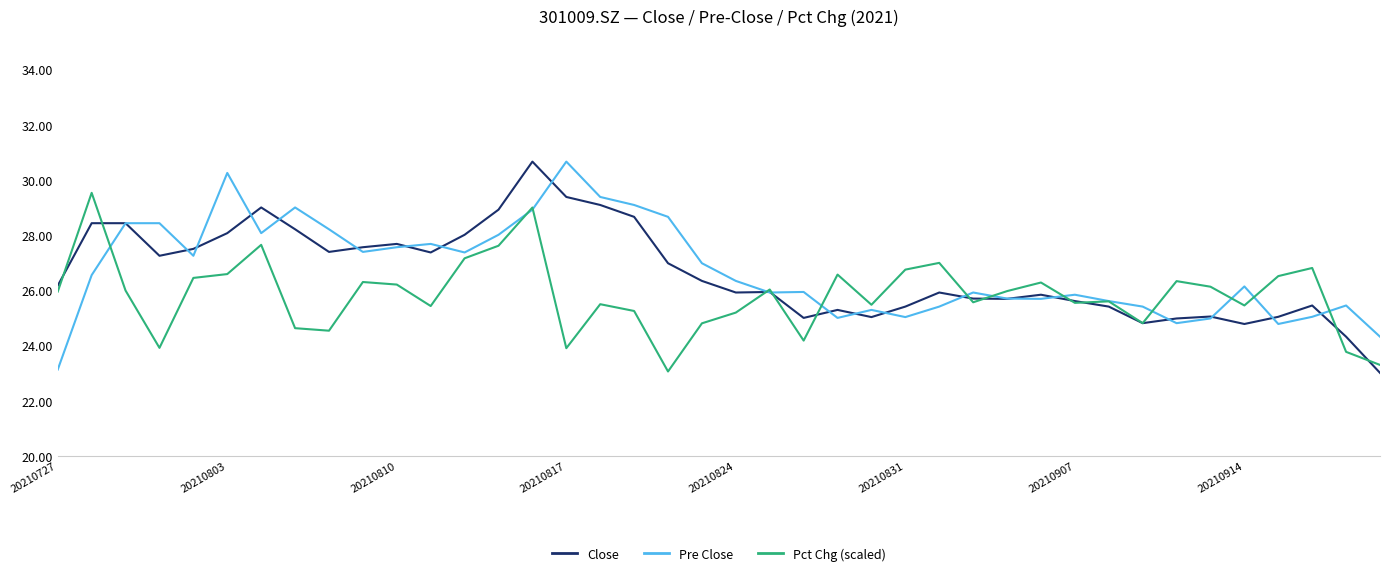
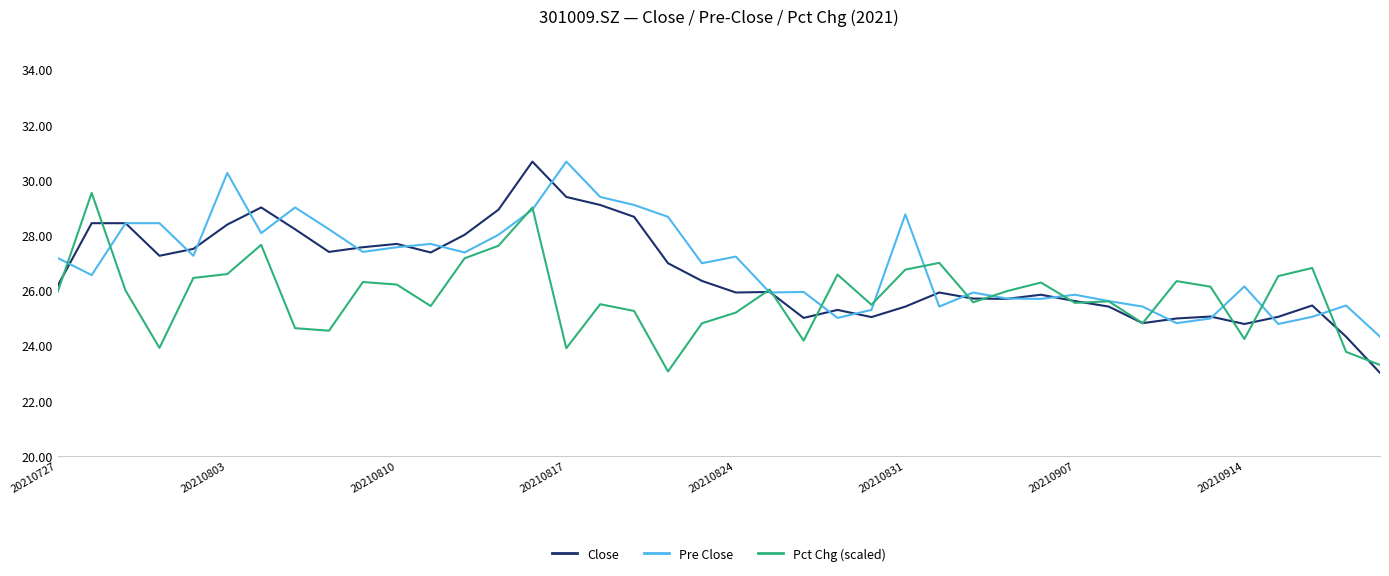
Pre Close, 20210727: 23.1 -> 27.2
Close, 20210803: 28.1 -> 28.4
Pre Close, 20210824: 26.4 -> 27.2
Pre Close, 20210831: 25.0 -> 28.8
Pct Chg (scaled), 20210914: 25.5 -> 24.2
